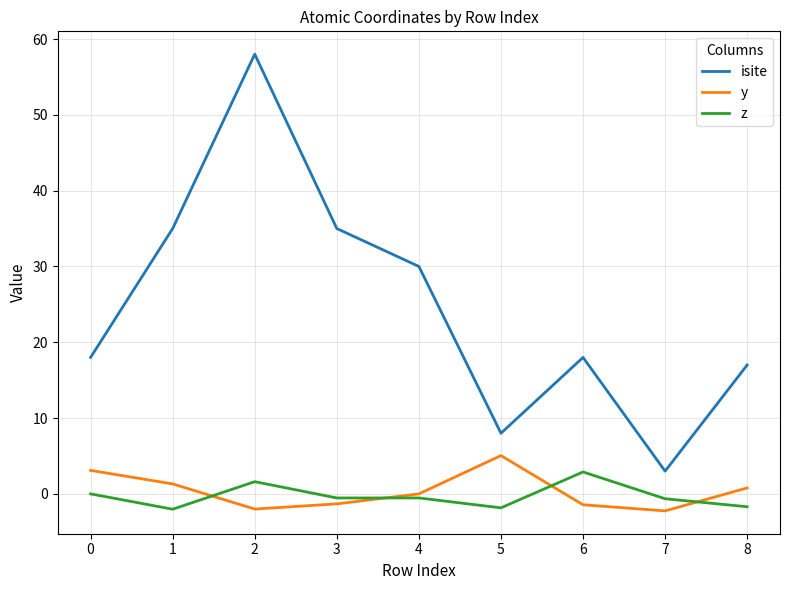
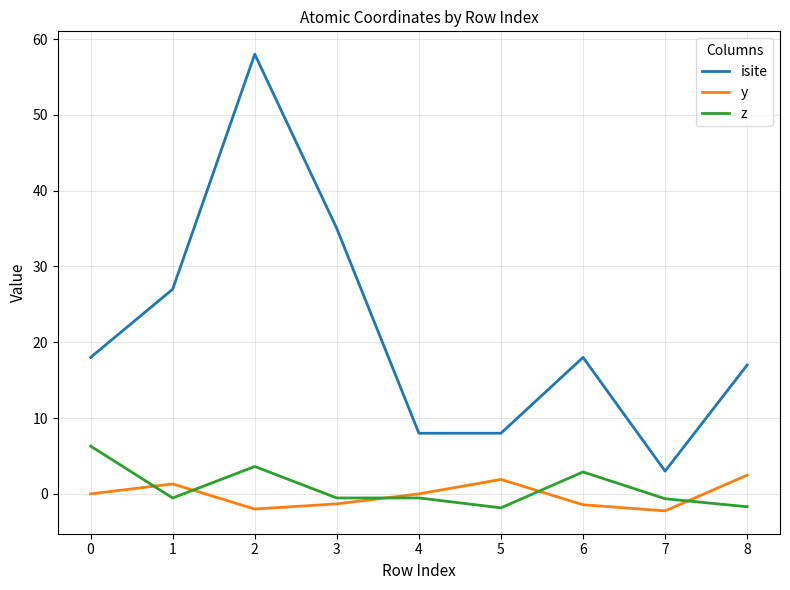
y, 0: 3 -> 0
z, 0: 0 -> 6
isite, 1: 35 -> 27
z, 1: -2 -> -1
z, 2: 2 -> 4
isite, 4: 30 -> 8
y, 5: 5 -> 2
y, 8: 1 -> 2
